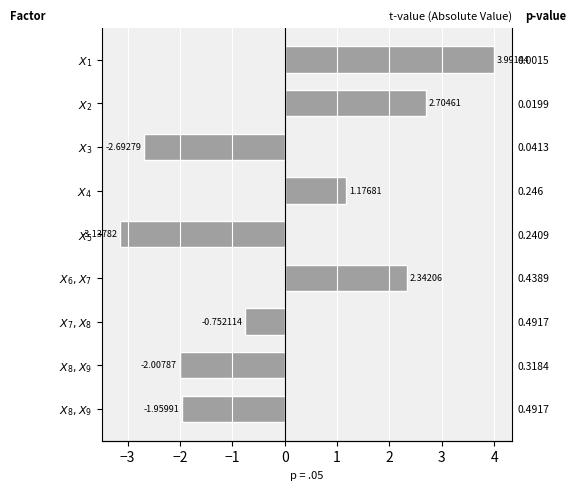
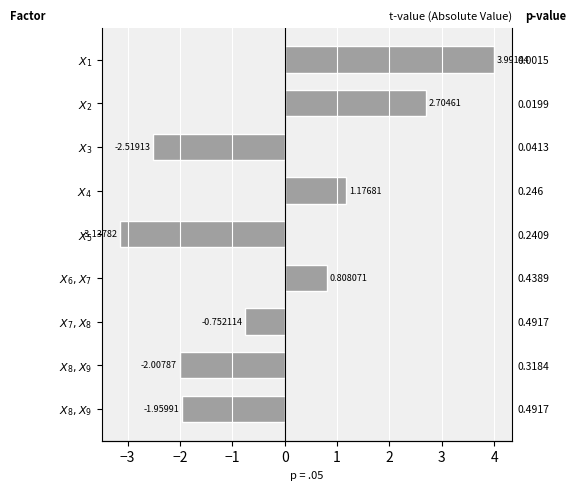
0.0413: -2.69279 -> -2.51913
0.4389: 2.34206 -> 0.808071
